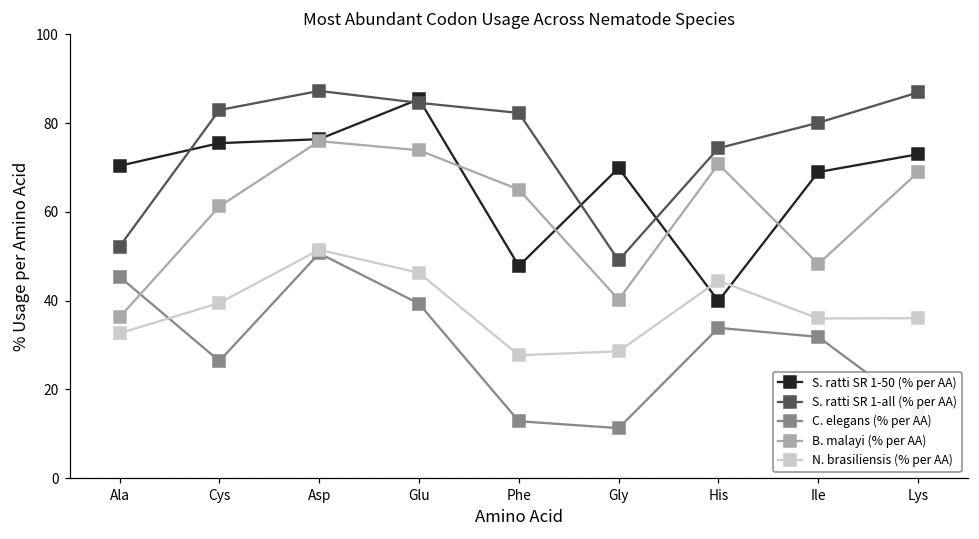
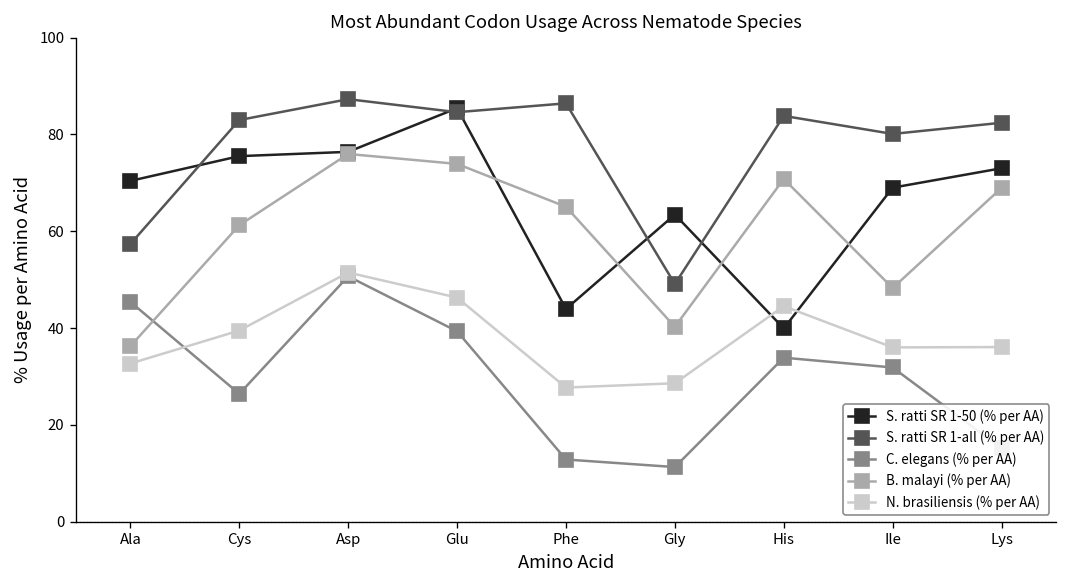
S. ratti SR 1-all (% per AA), Ala: 52 -> 57
S. ratti SR 1-50 (% per AA), Phe: 48 -> 44
S. ratti SR 1-all (% per AA), Phe: 82 -> 86
S. ratti SR 1-50 (% per AA), Gly: 70 -> 63
S. ratti SR 1-all (% per AA), His: 74 -> 84
S. ratti SR 1-all (% per AA), Lys: 87 -> 82
